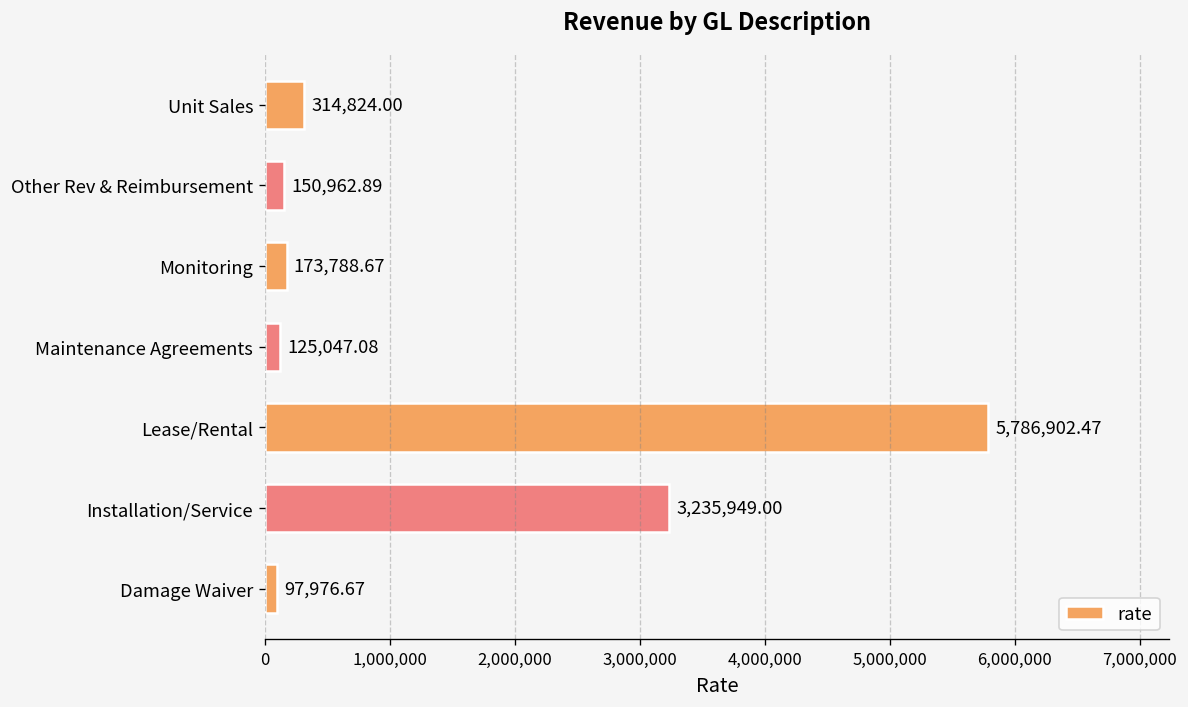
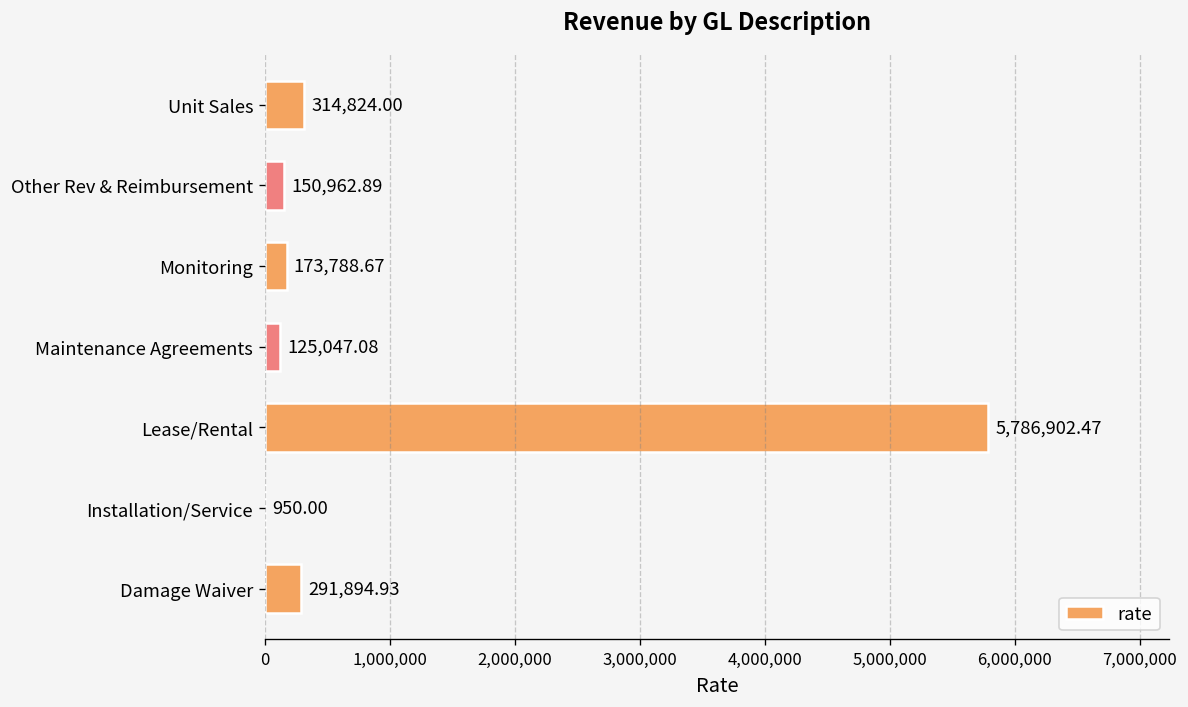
Installation/Service: 3,235,949.00 -> 950.00
Damage Waiver: 97,976.67 -> 291,894.93
